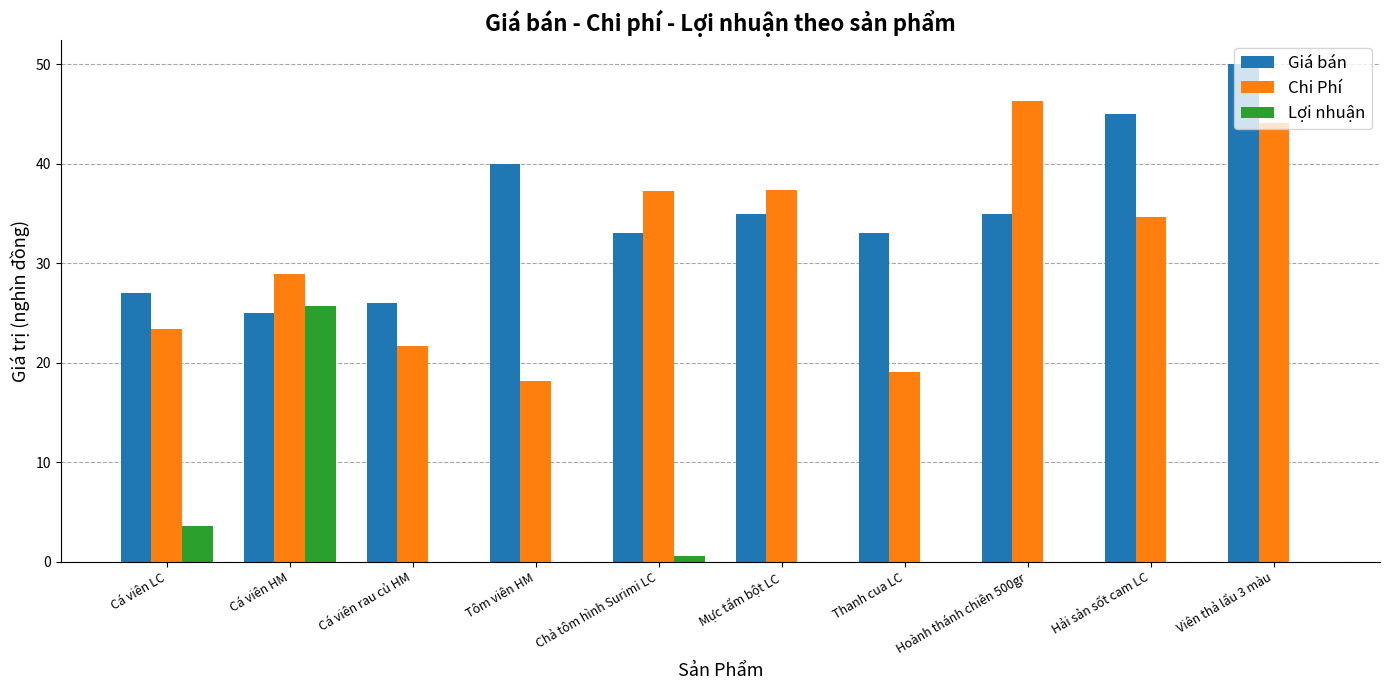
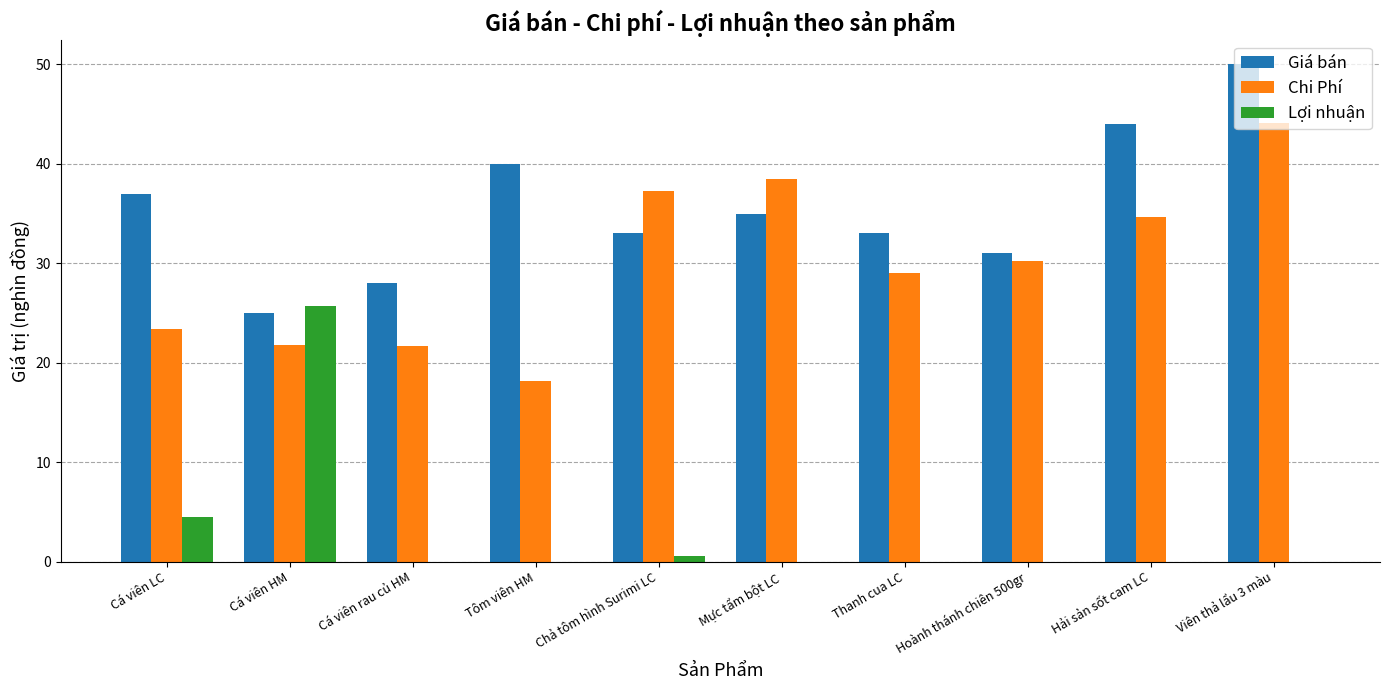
Giá bán, Cá viên LC: 27 -> 37
Lợi nhuận, Cá viên LC: 3.5 -> 4.5
Chi Phí, Cá viên HM: 29 -> 22
Giá bán, Cá viên rau củ HM: 26 -> 28
Chi Phí, Mực tẩm bột LC: 37 -> 38
Chi Phí, Thanh cua LC: 19 -> 29
Giá bán, Hoành thánh chiên 500gr: 35 -> 31
Chi Phí, Hoành thánh chiên 500gr: 46 -> 30
Giá bán, Hải sản sốt cam LC: 45 -> 44
